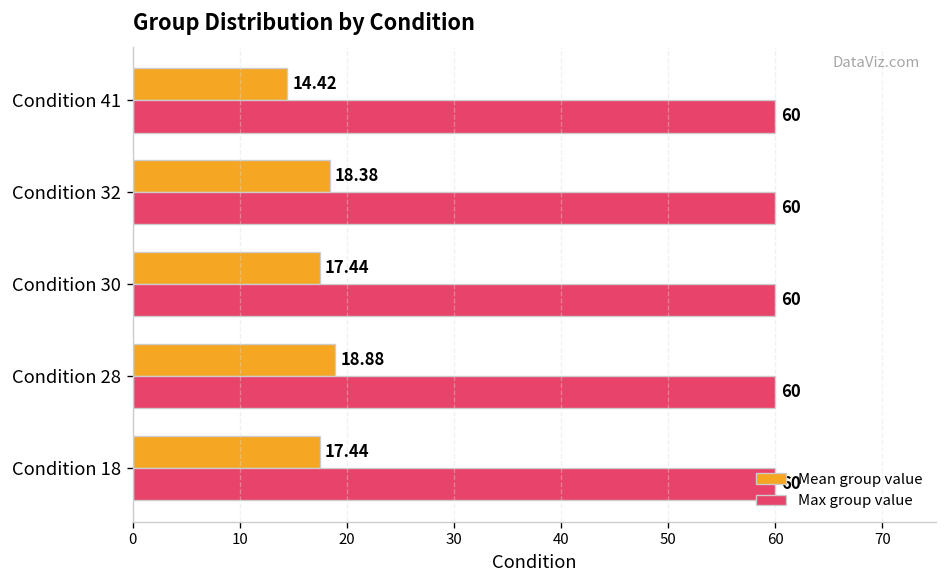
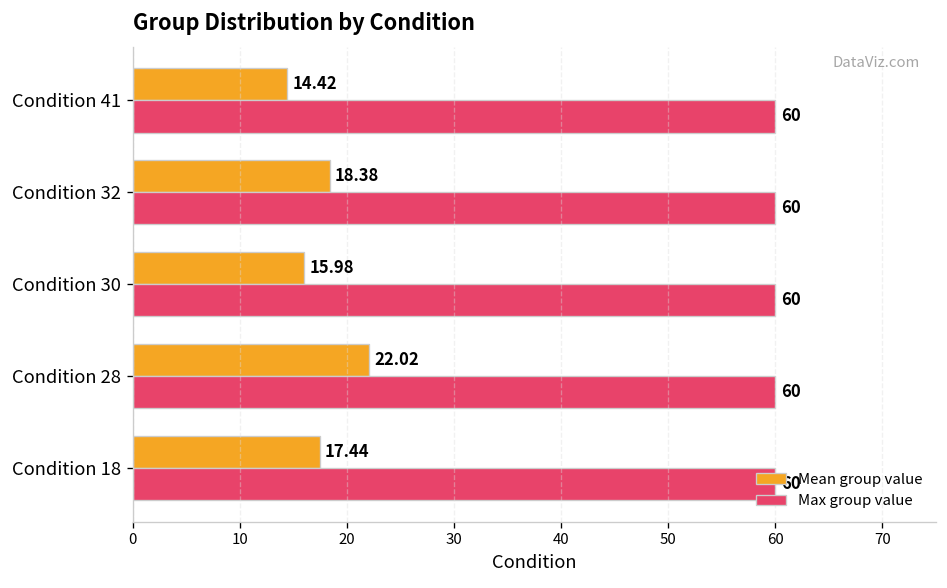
Mean group value, Condition 30: 17.44 -> 15.98
Mean group value, Condition 28: 18.88 -> 22.02
